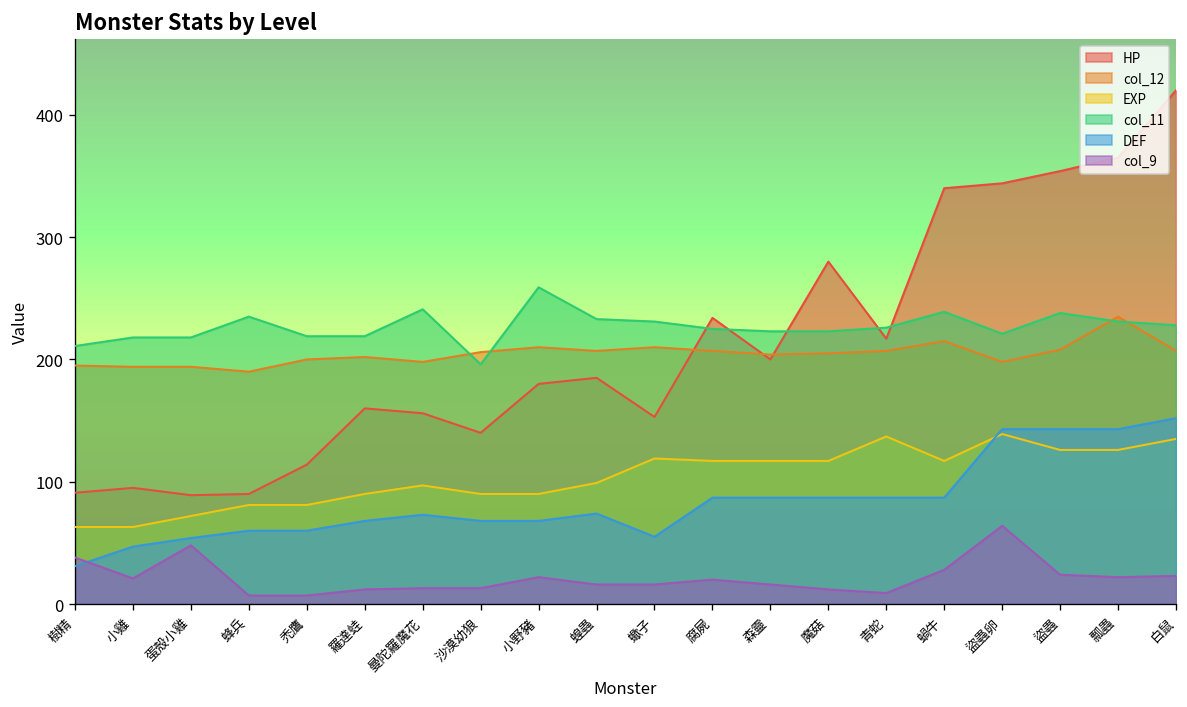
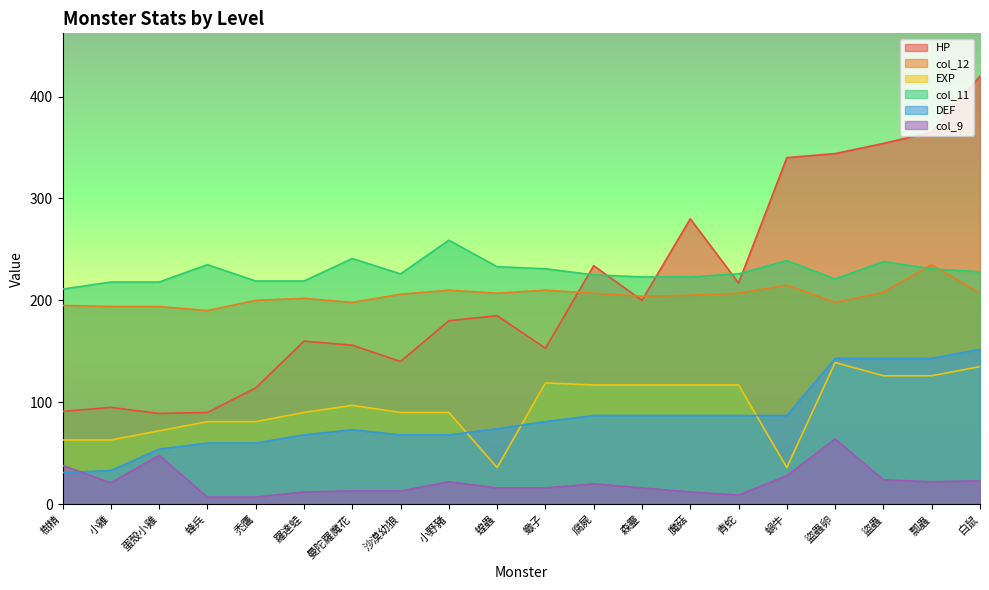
DEF, 小雞: 47 -> 33
col_11, 沙漠幼狼: 196 -> 226
EXP, 蝗蟲: 99 -> 36
DEF, 蠍子: 55 -> 81
EXP, 青蛇: 137 -> 117
EXP, 蝸牛: 117 -> 36
